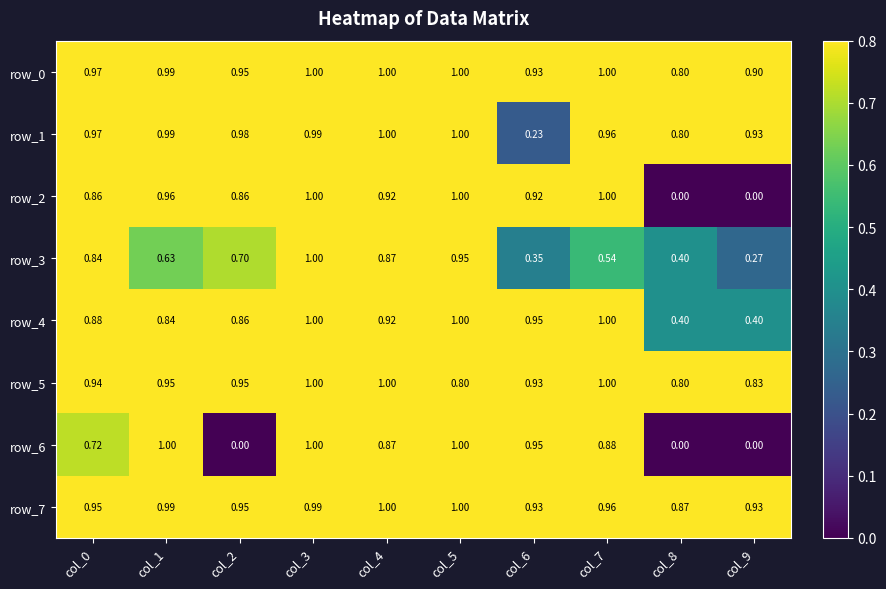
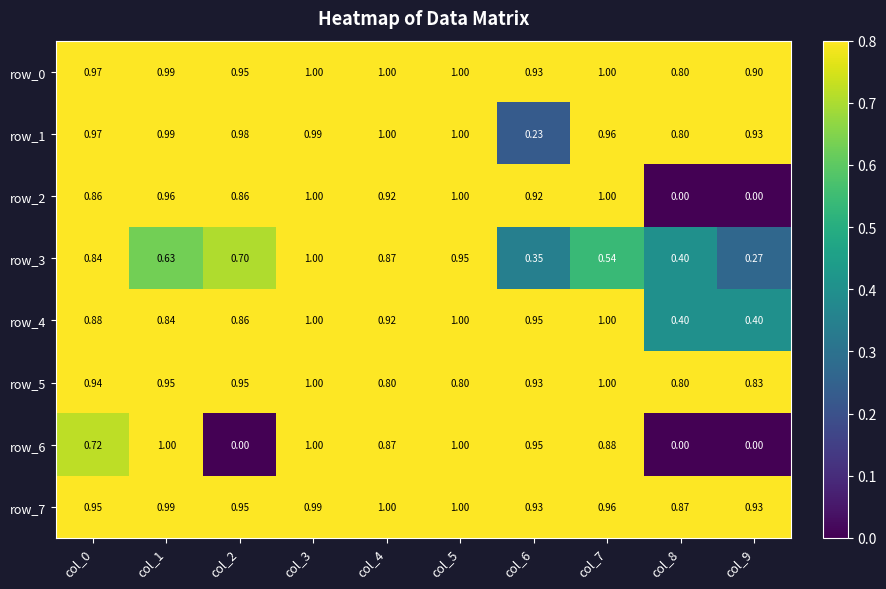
row_5, col_4: 1.00 -> 0.80
